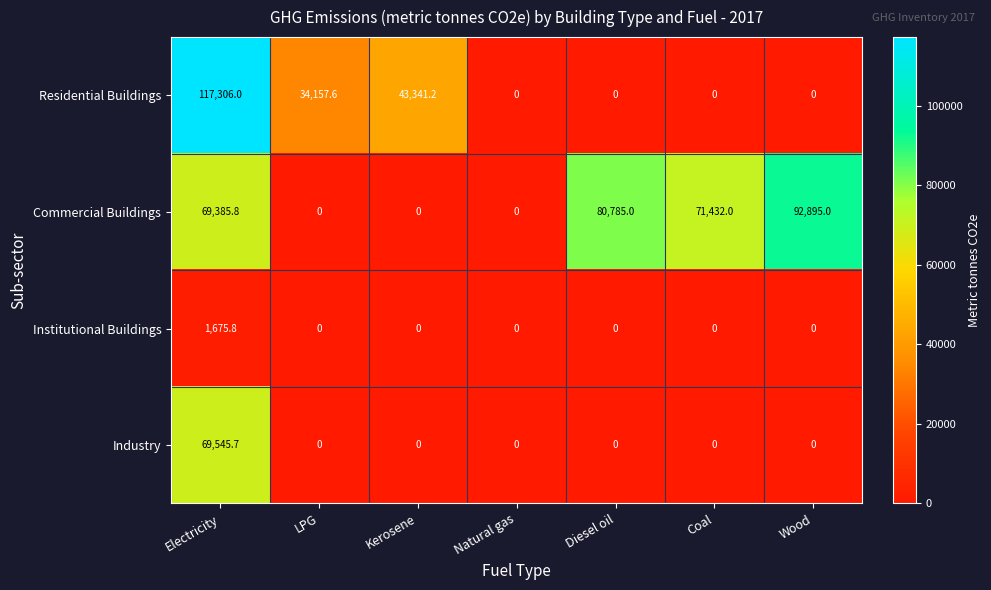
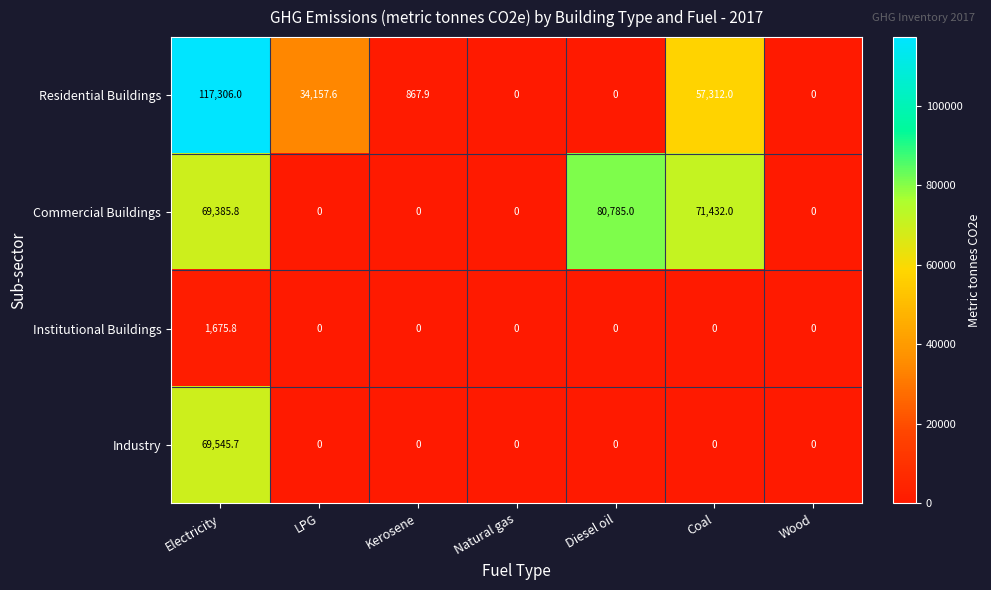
Residential Buildings, Kerosene: 43,341.2 -> 867.9
Residential Buildings, Coal: 0 -> 57,312.0
Commercial Buildings, Wood: 92,895.0 -> 0
